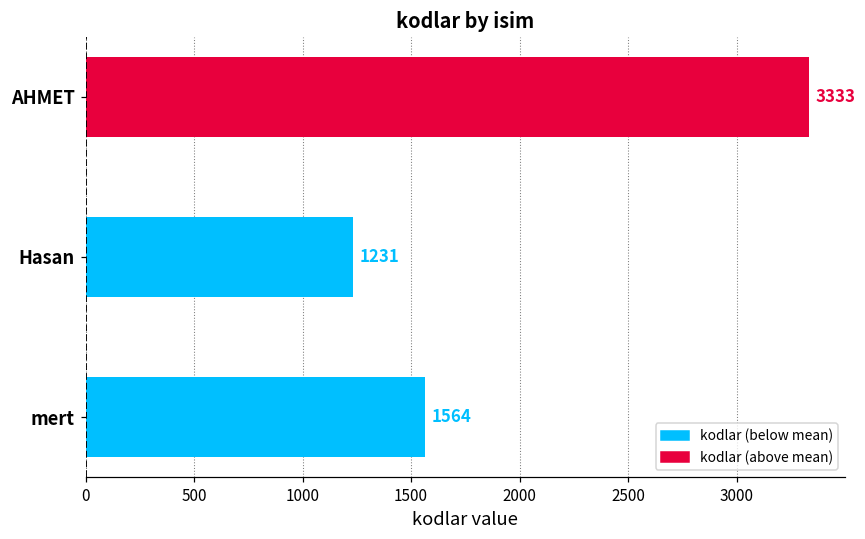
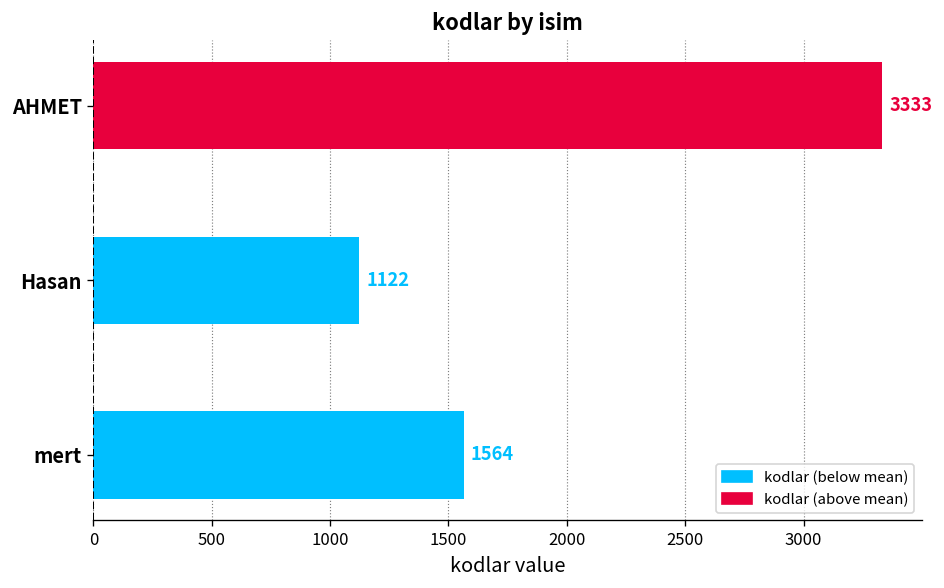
Hasan: 1231 -> 1122
